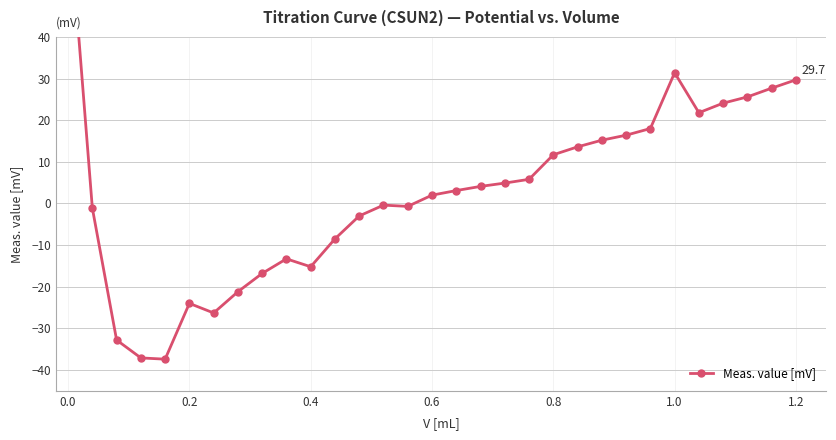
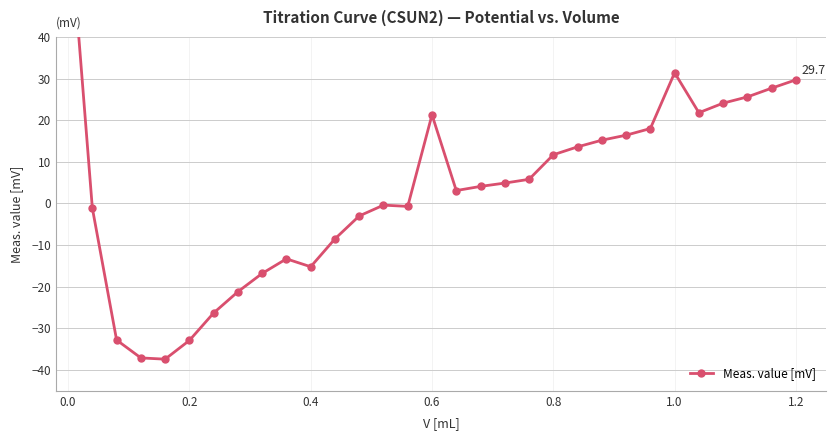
0.2: -24 -> -33
0.6: 2 -> 21
